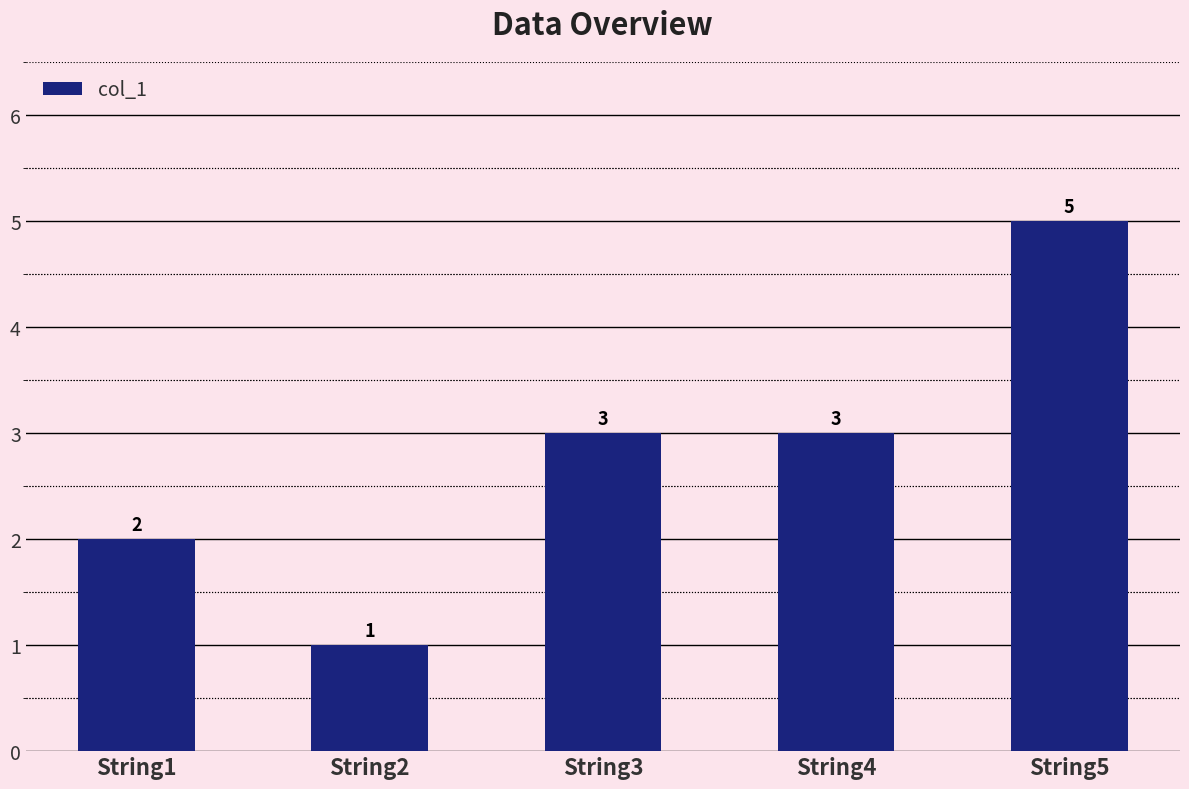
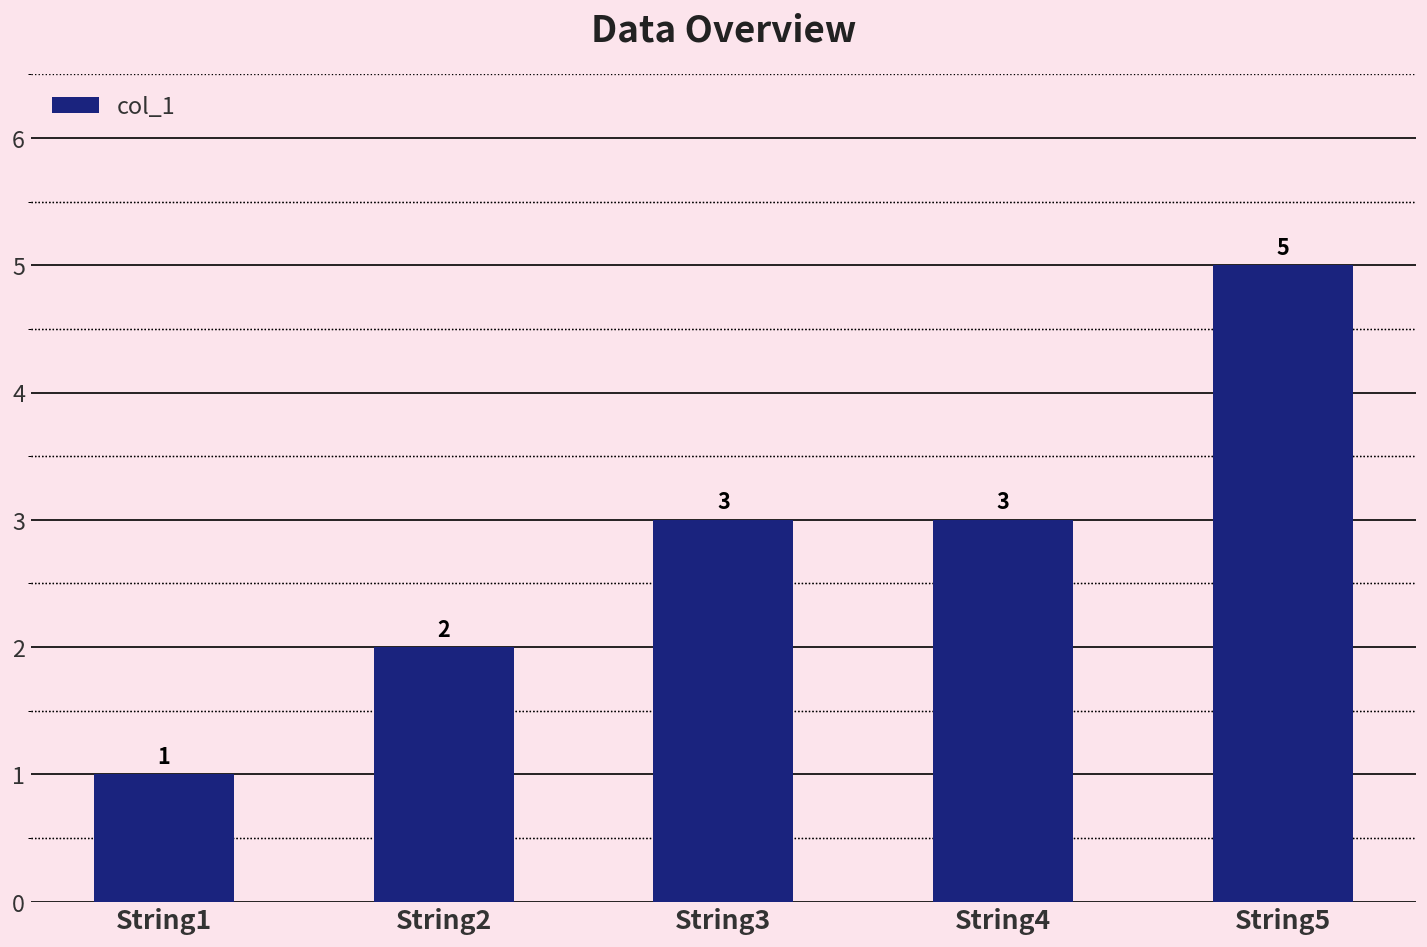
String1: 2 -> 1
String2: 1 -> 2
